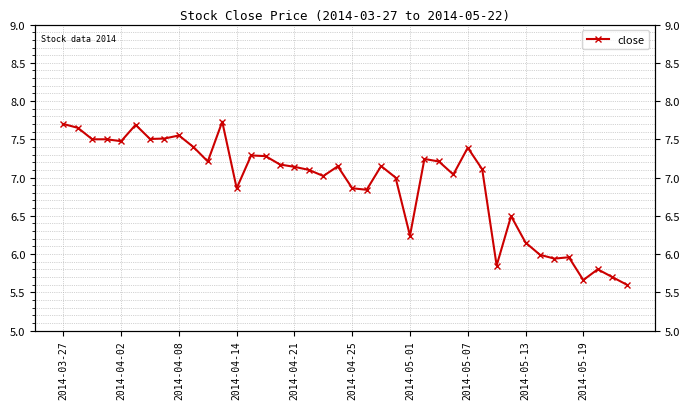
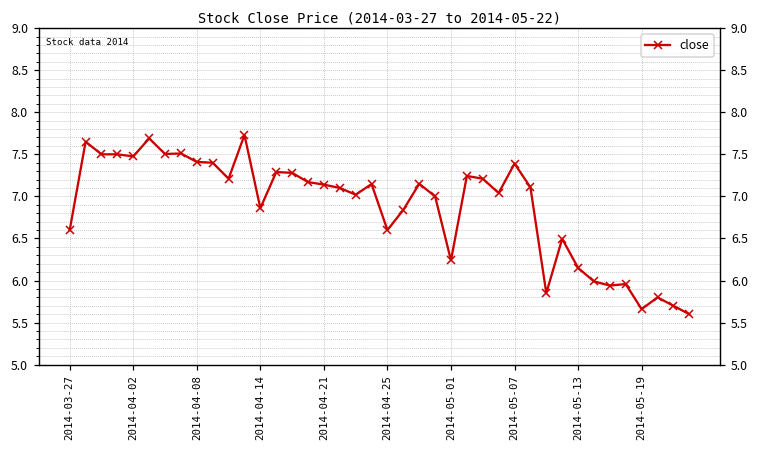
2014-03-27: 7.7 -> 6.6
2014-04-08: 7.6 -> 7.4
2014-04-25: 6.9 -> 6.6
